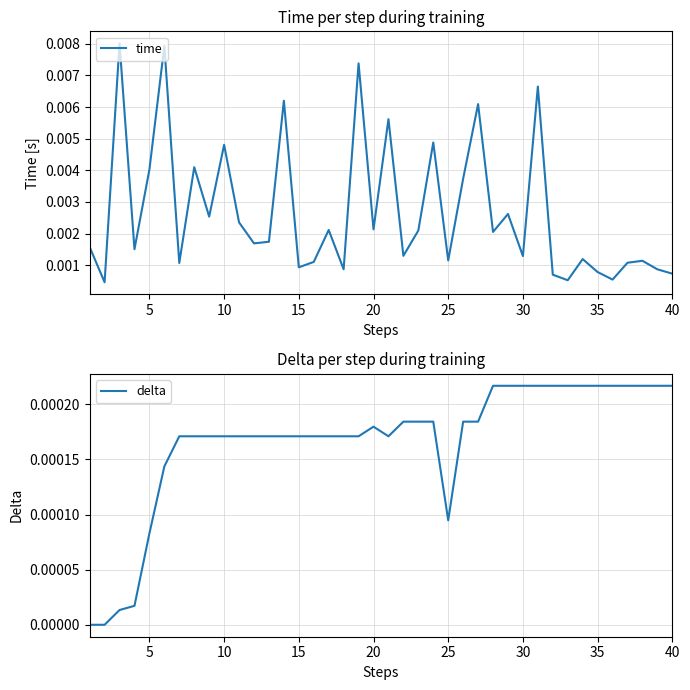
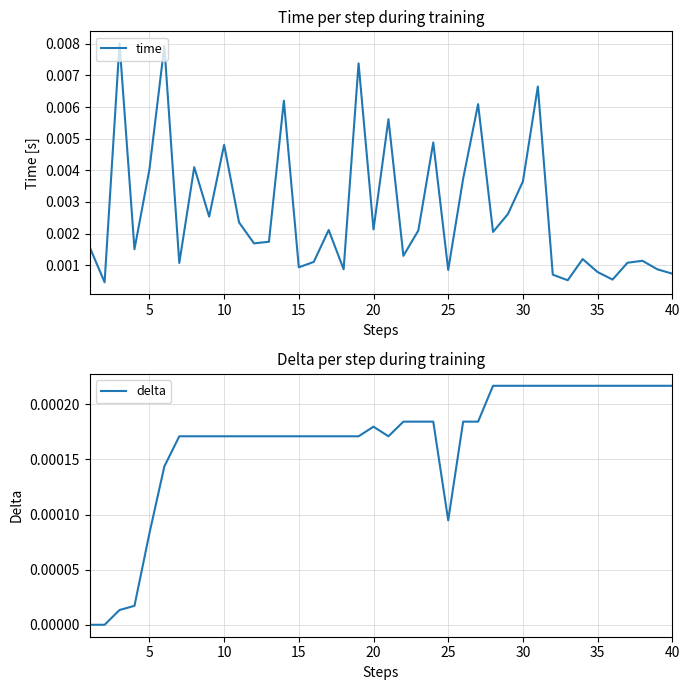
Time per step during training, 25: 0.0012 -> 0.0009
Time per step during training, 30: 0.0013 -> 0.0036
